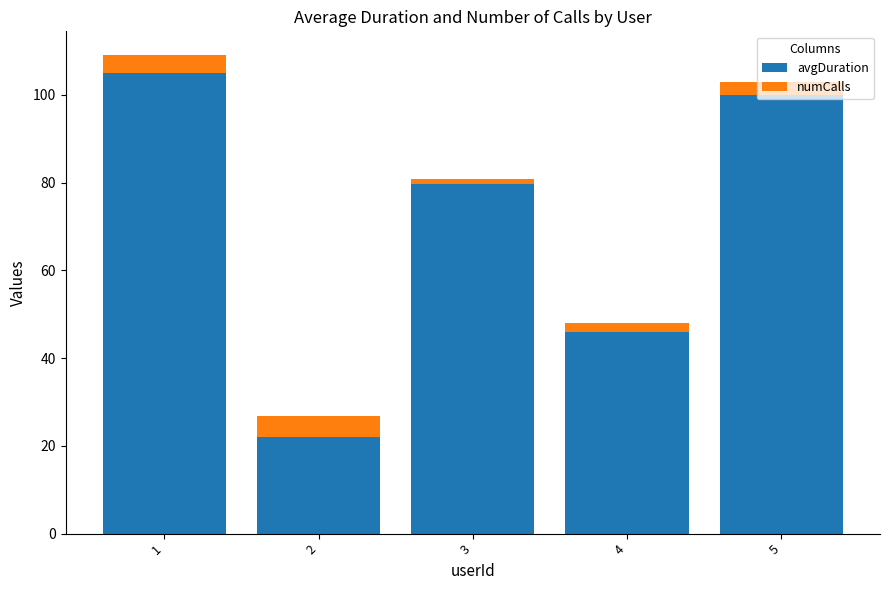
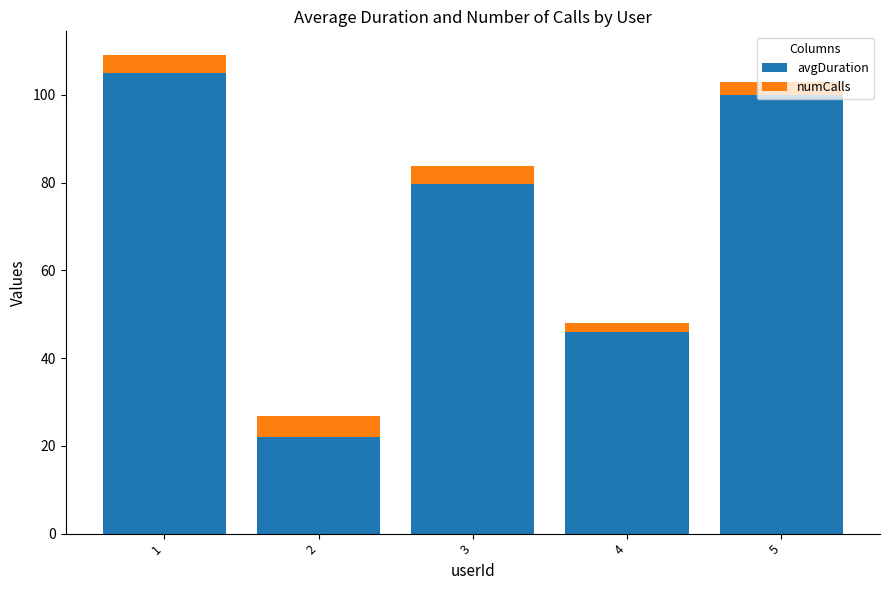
numCalls, 3: 1 -> 4
